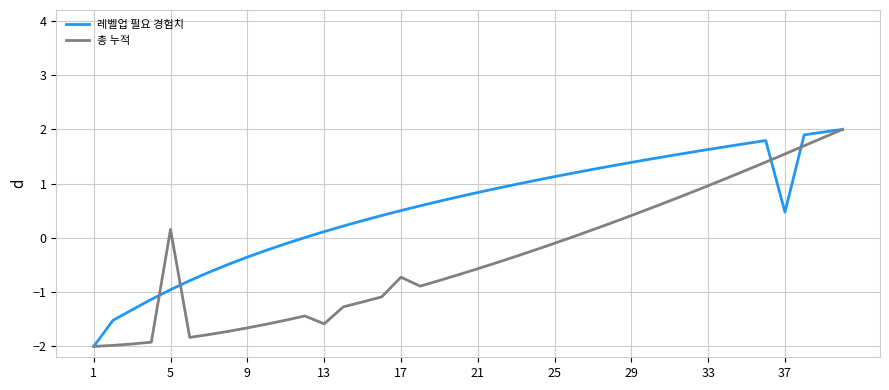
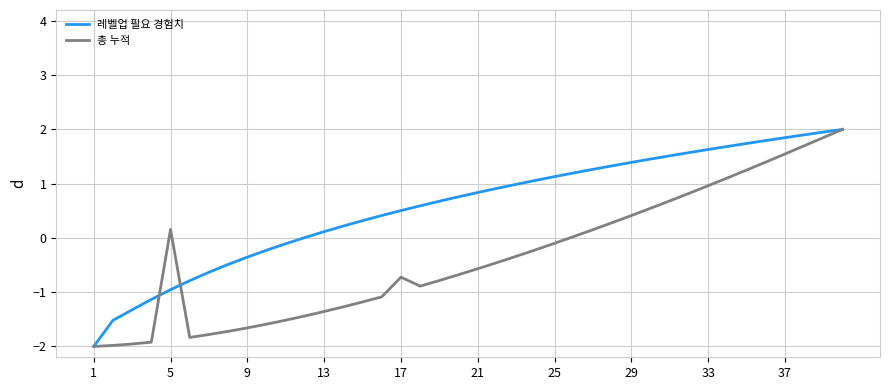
총 누적, 13: -1.6 -> -1.4
레벨업 필요 경험치, 37: 0.5 -> 1.8
